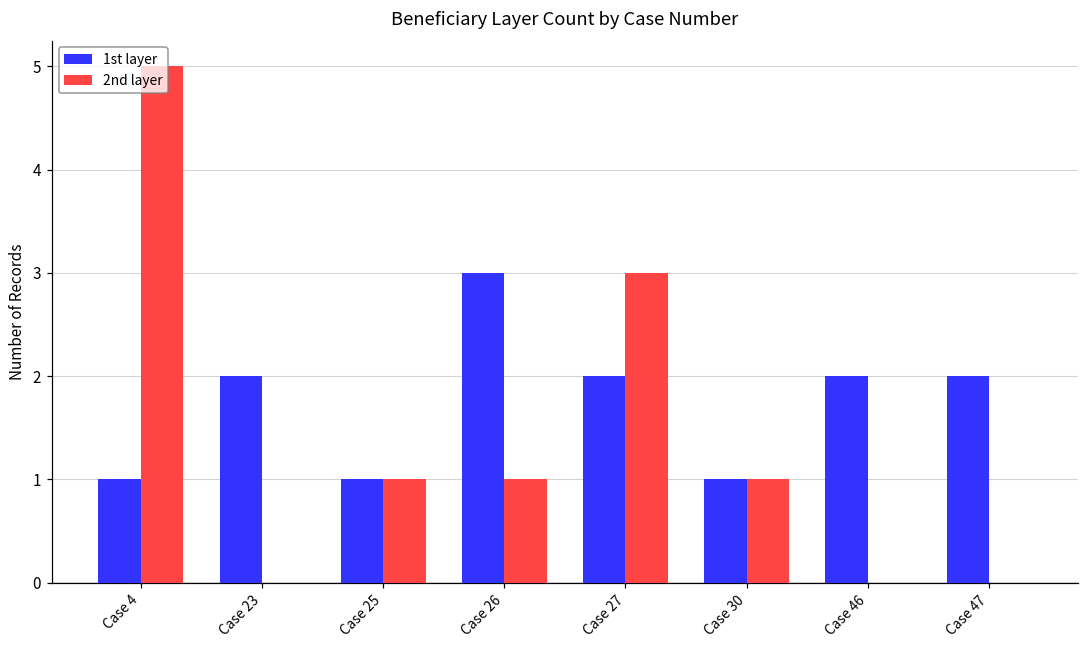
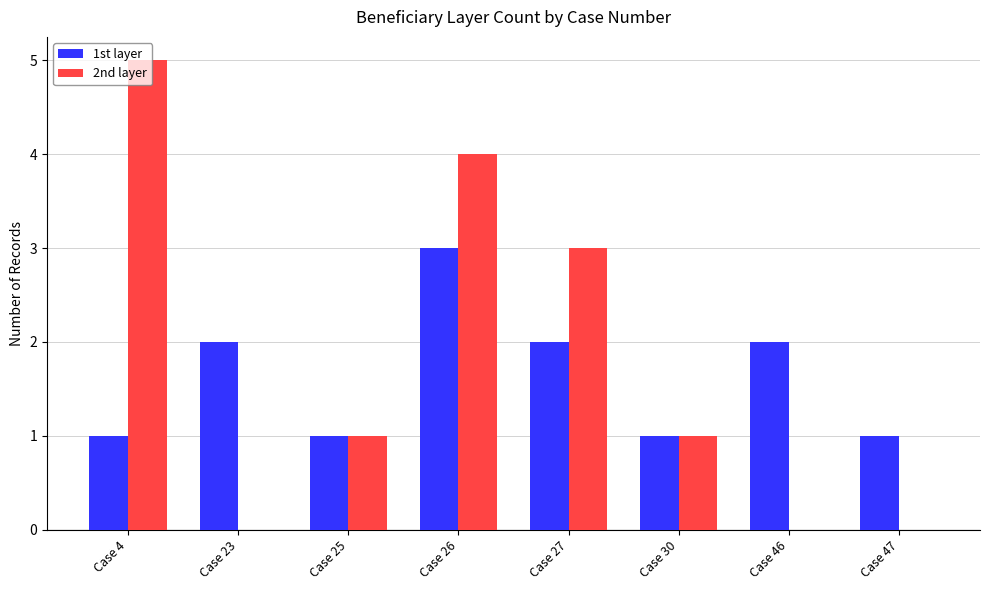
2nd layer, Case 26: 1 -> 4
1st layer, Case 47: 2 -> 1
